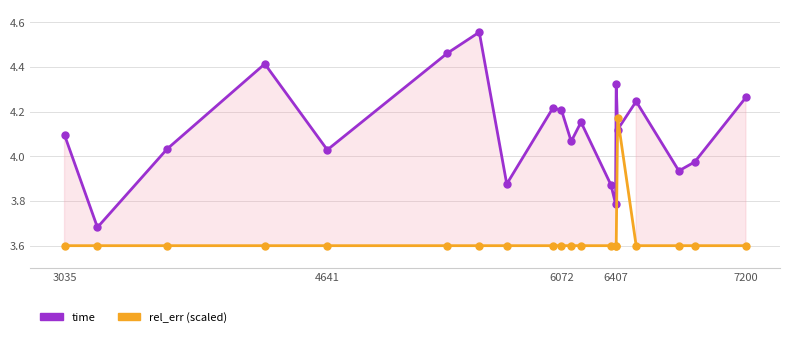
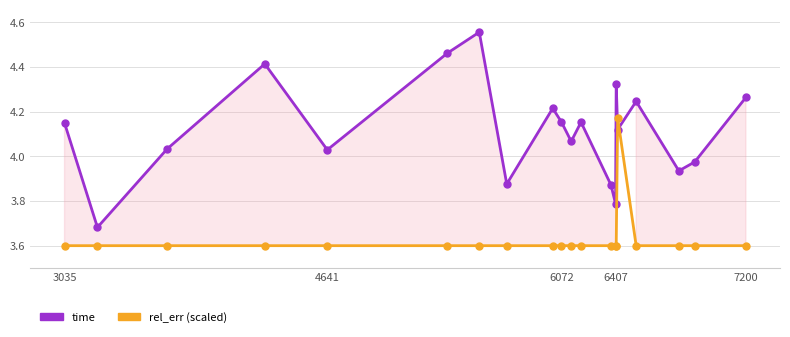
time, 3035: 4.10 -> 4.15
time, 6072: 4.21 -> 4.15
